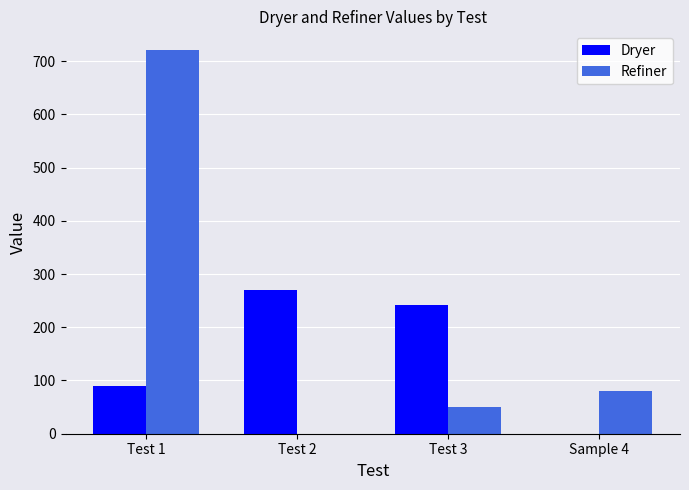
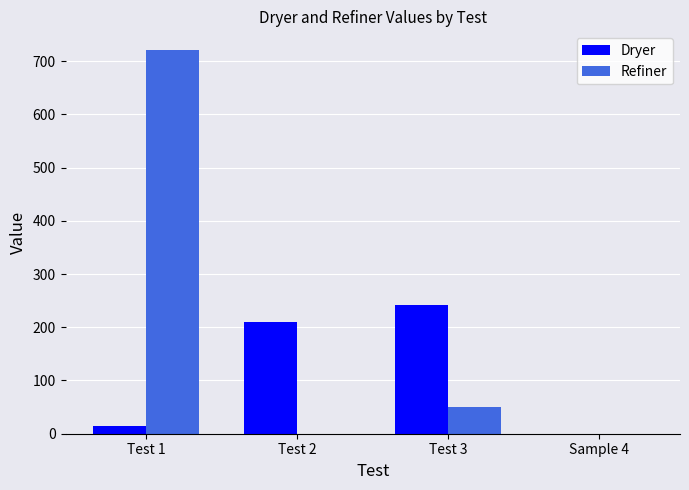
Dryer, Test 1: 90 -> 10
Dryer, Test 2: 270 -> 210
Refiner, Sample 4: 80 -> 0
